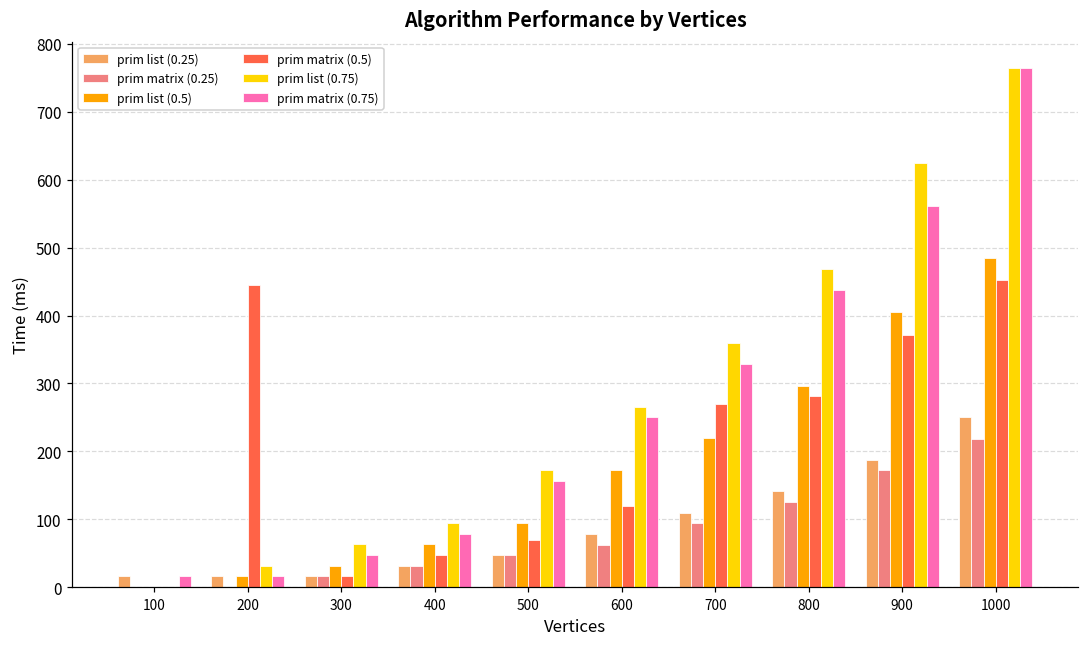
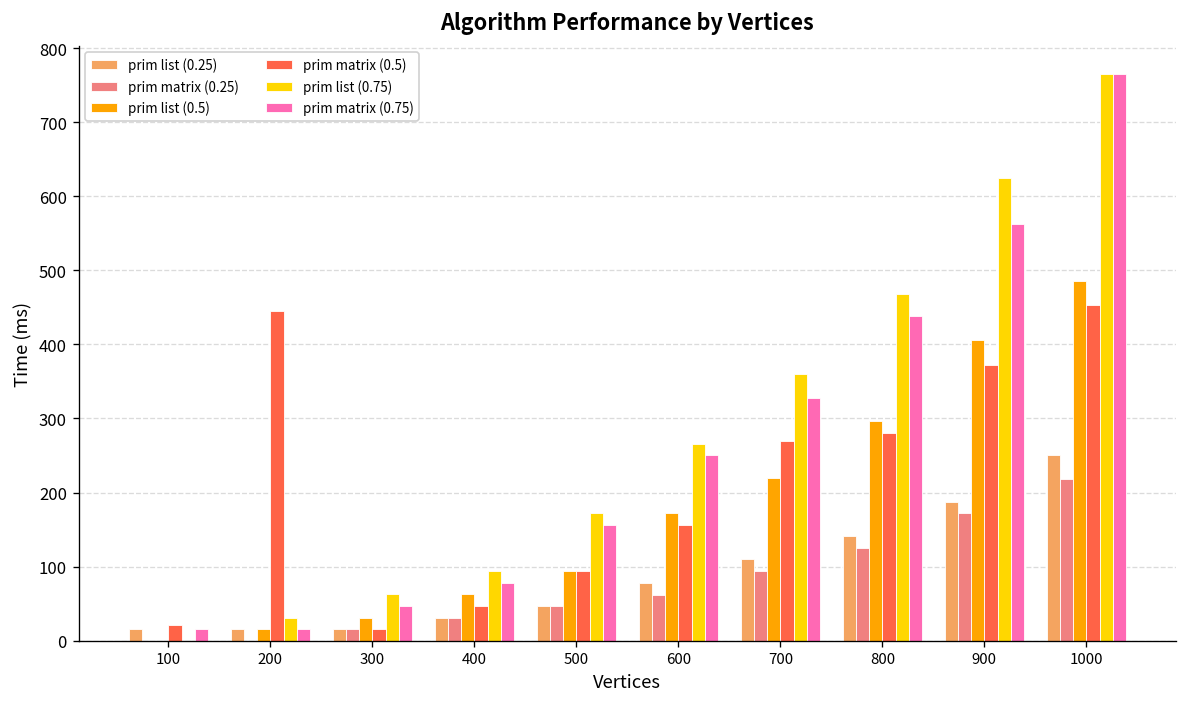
prim matrix (0.5), 100: 0 -> 20
prim matrix (0.5), 500: 70 -> 90
prim matrix (0.5), 600: 120 -> 160
